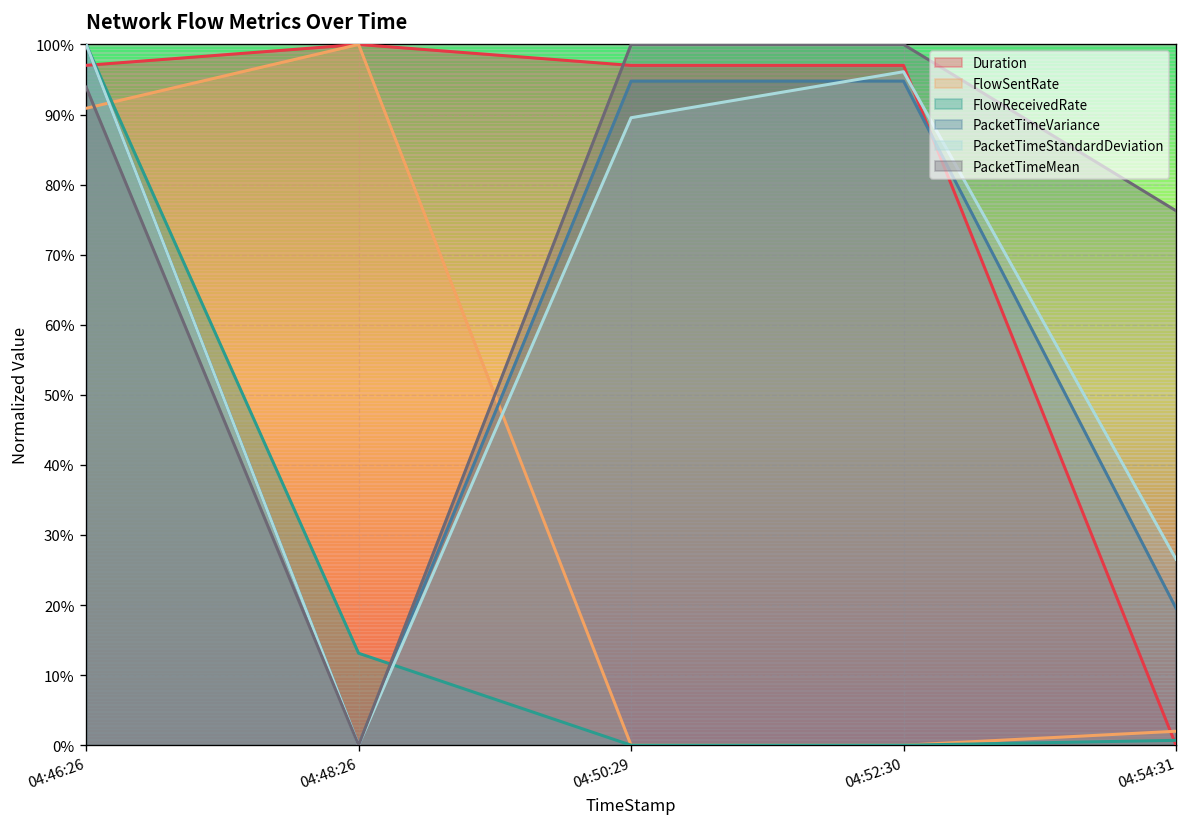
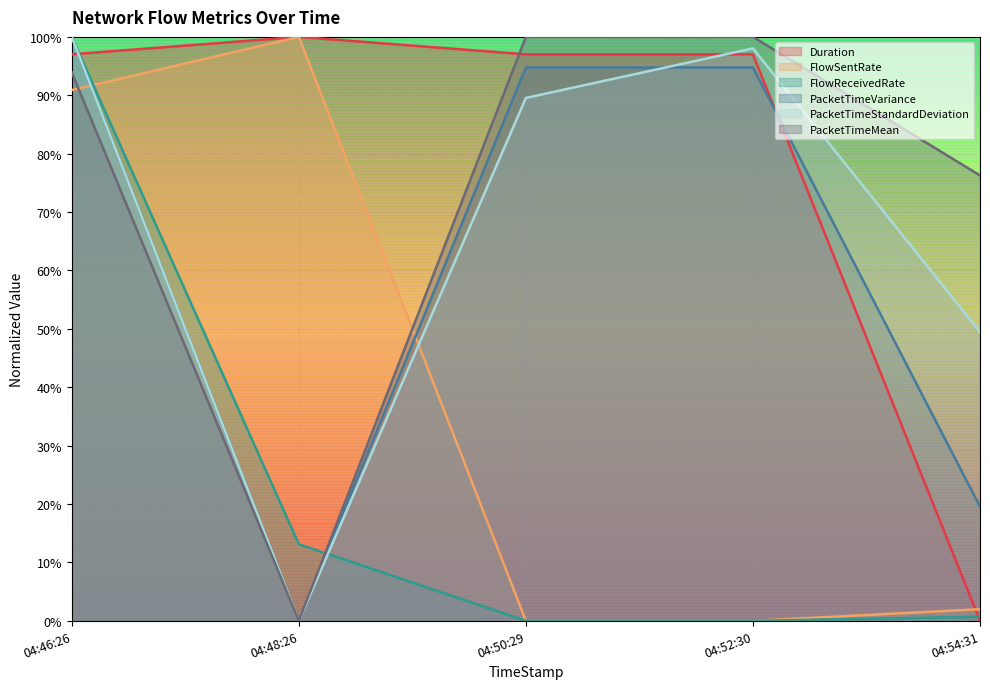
PacketTimeStandardDeviation, 04:52:30: 96% -> 98%
PacketTimeStandardDeviation, 04:54:31: 27% -> 49%
